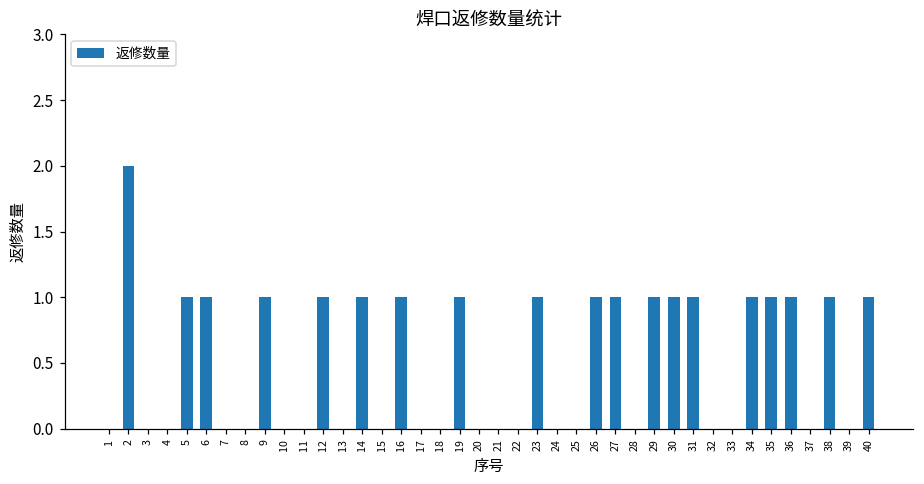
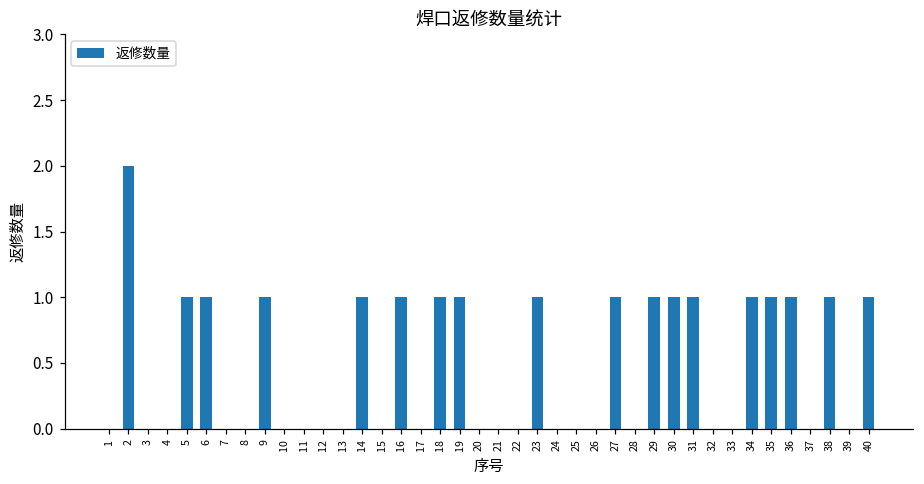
12: 1 -> 0
18: 0 -> 1
26: 1 -> 0
